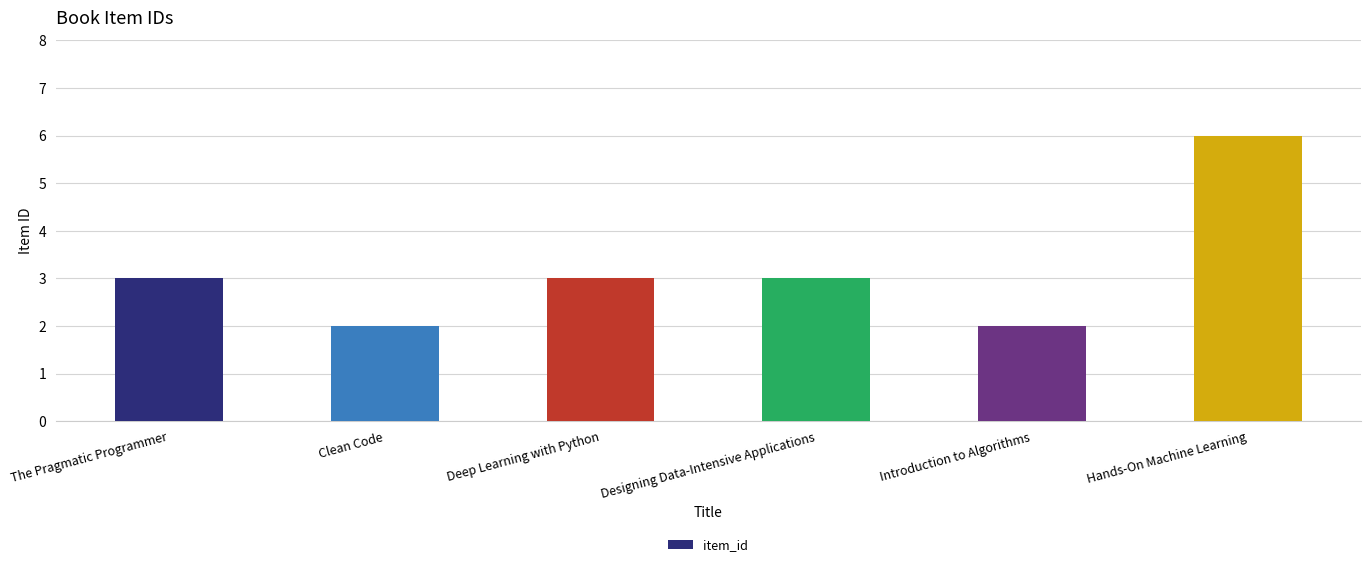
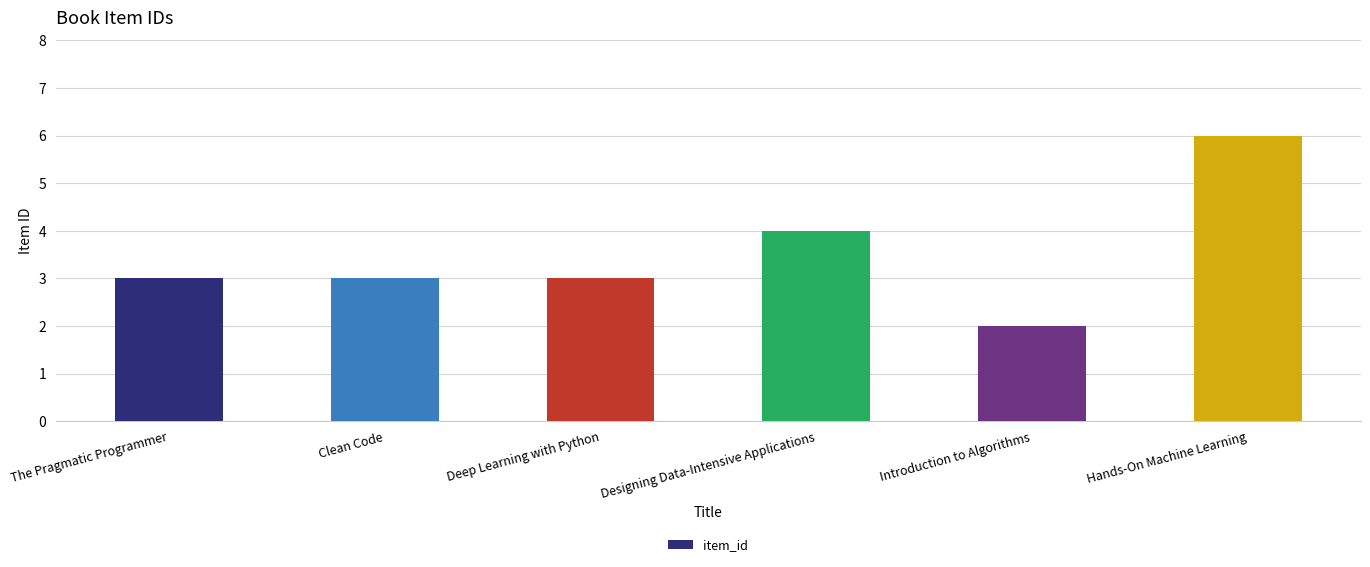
Clean Code: 2 -> 3
Designing Data-Intensive Applications: 3 -> 4
